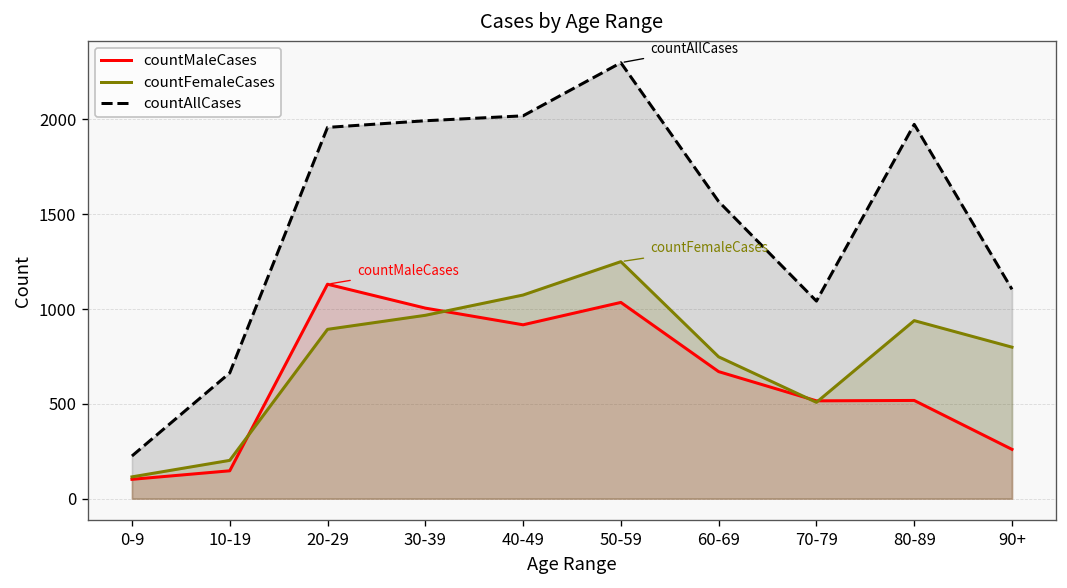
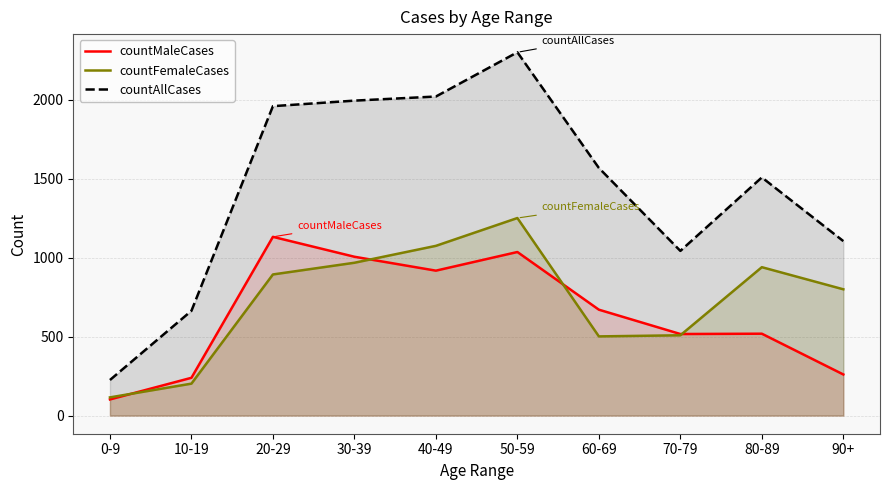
countMaleCases, 10-19: 150 -> 240
countFemaleCases, 60-69: 750 -> 500
countAllCases, 80-89: 1970 -> 1510
